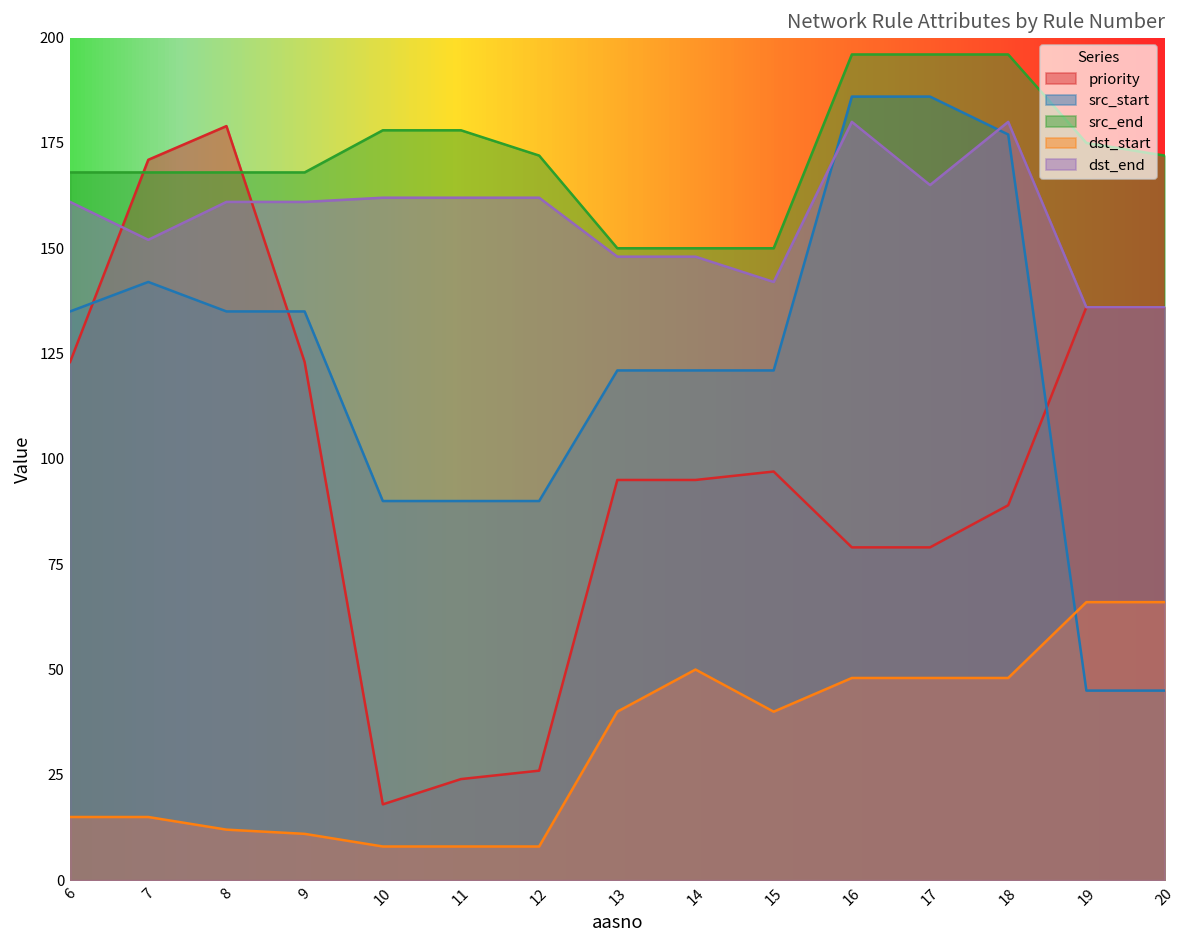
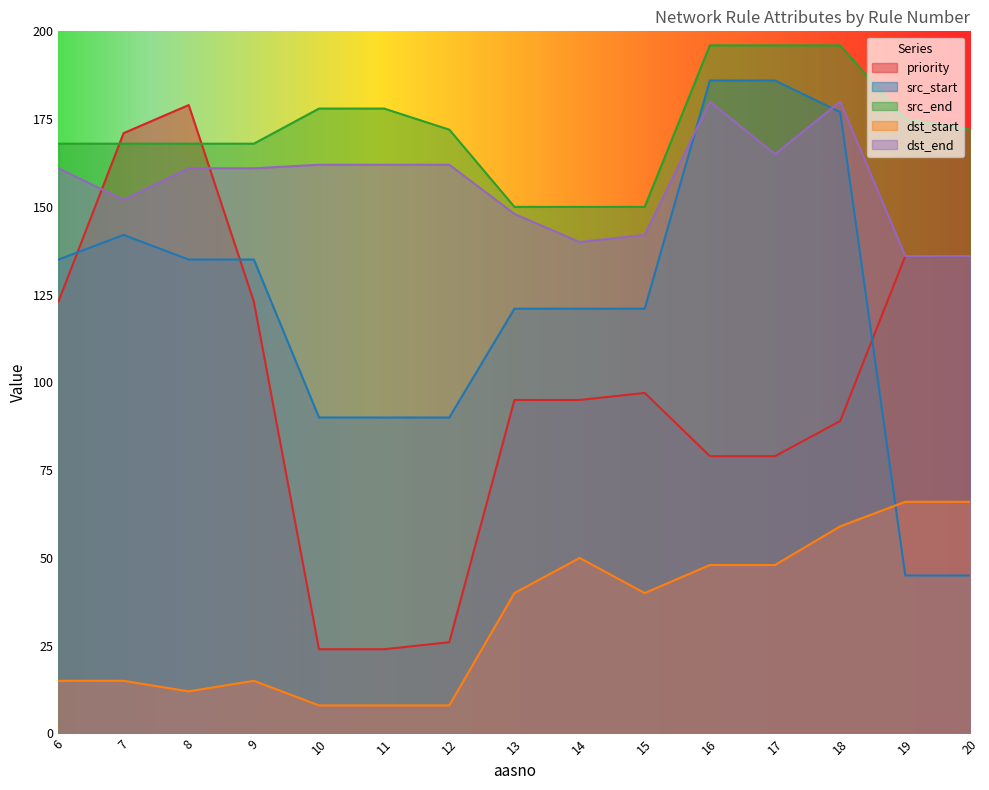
dst_start, 9: 11 -> 15
priority, 10: 18 -> 24
dst_end, 14: 148 -> 140
dst_start, 18: 48 -> 59
